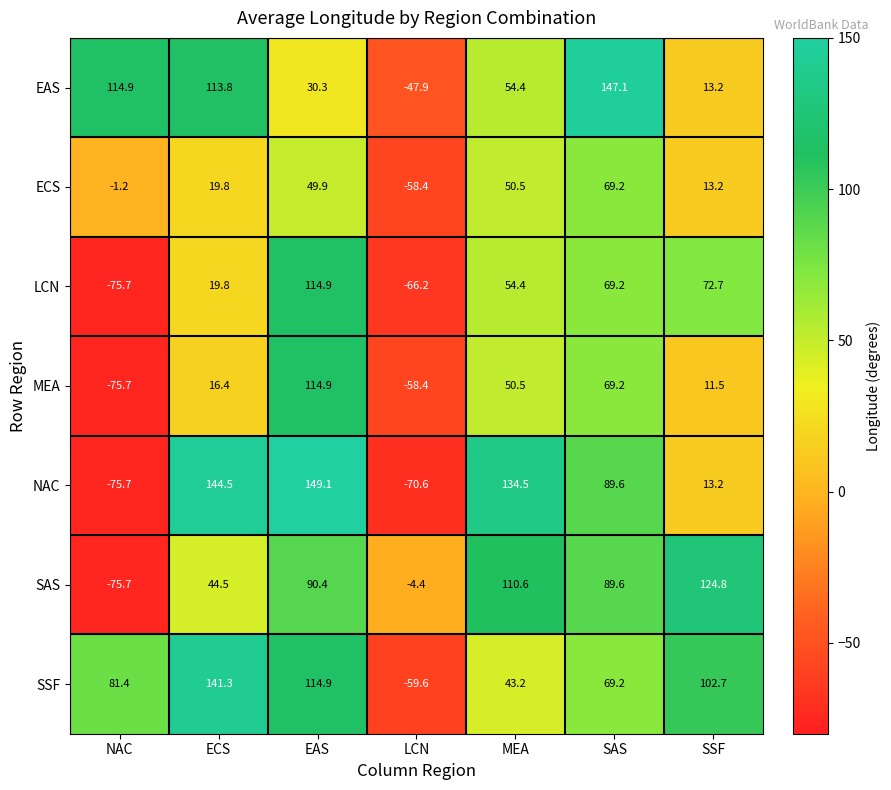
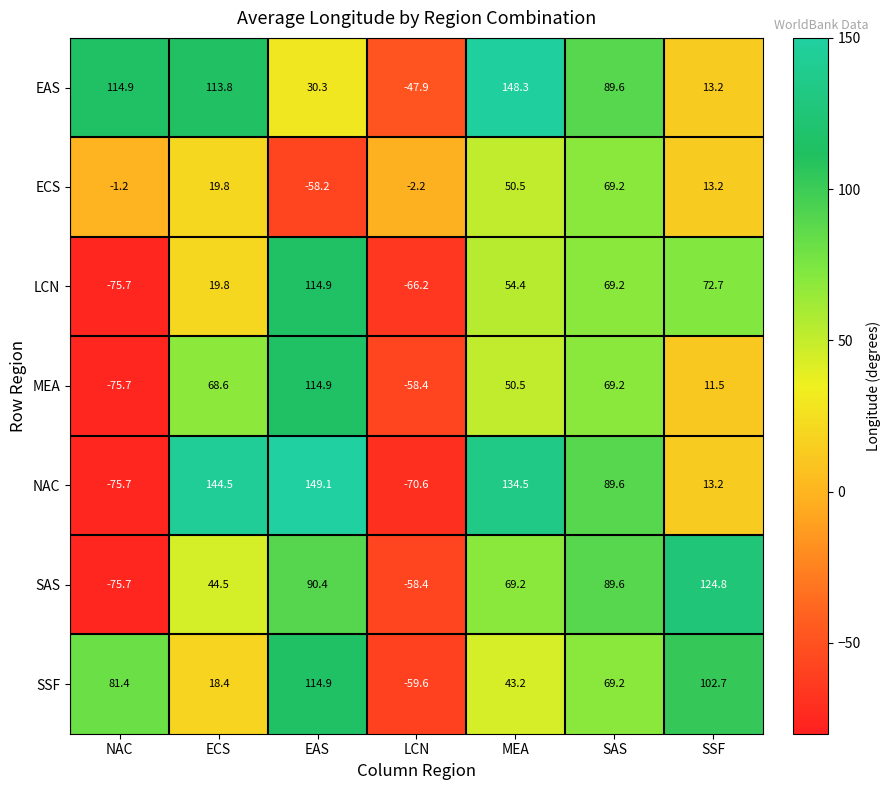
EAS, MEA: 54.4 -> 148.3
EAS, SAS: 147.1 -> 89.6
ECS, EAS: 49.9 -> -58.2
ECS, LCN: -58.4 -> -2.2
MEA, ECS: 16.4 -> 68.6
SAS, LCN: -4.4 -> -58.4
SAS, MEA: 110.6 -> 69.2
SSF, ECS: 141.3 -> 18.4
